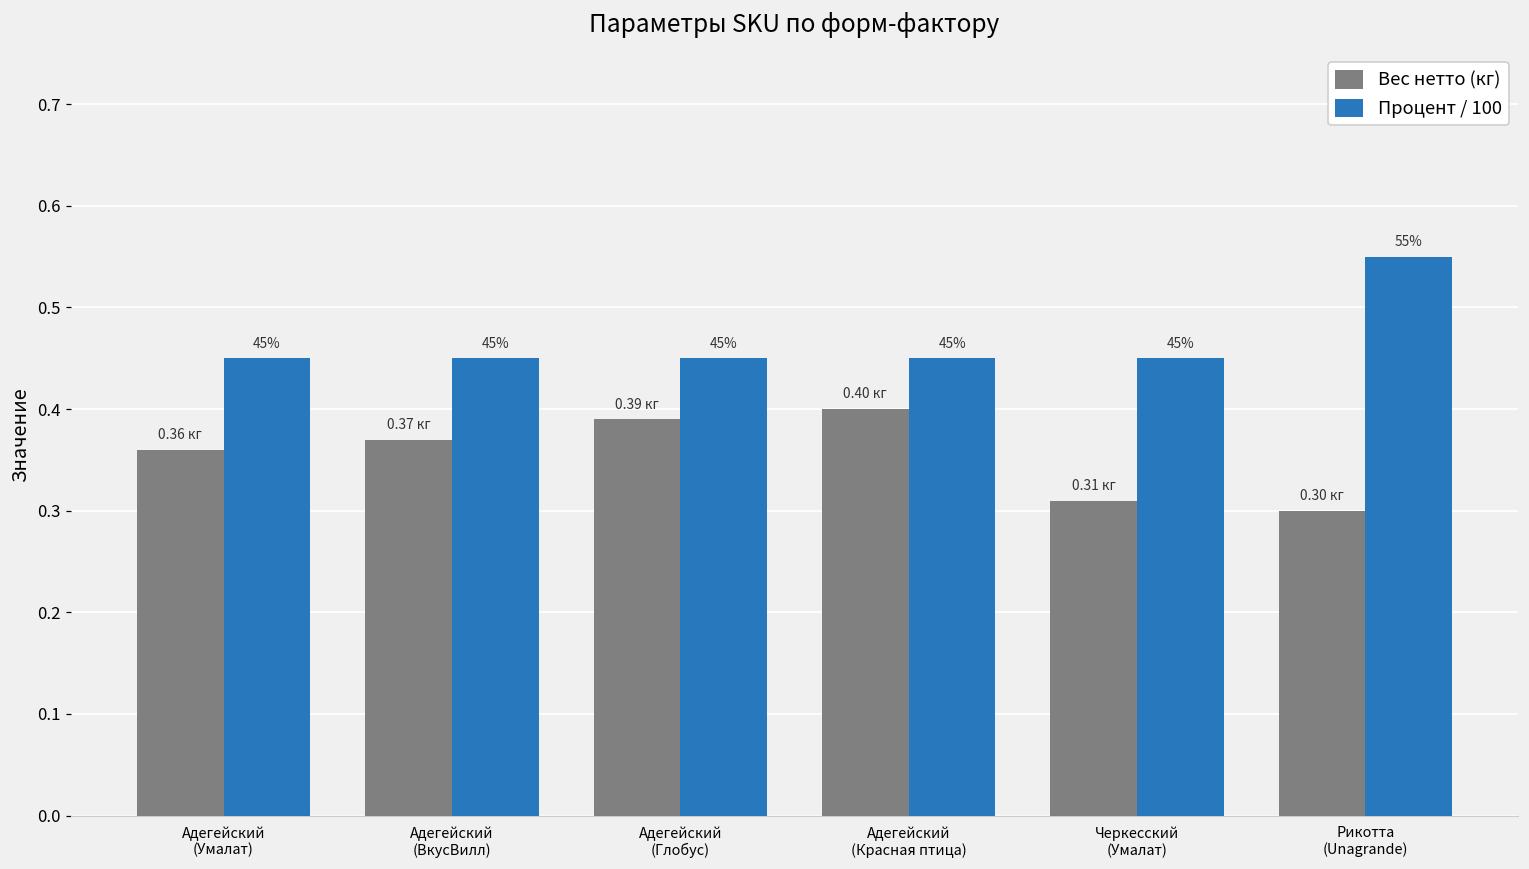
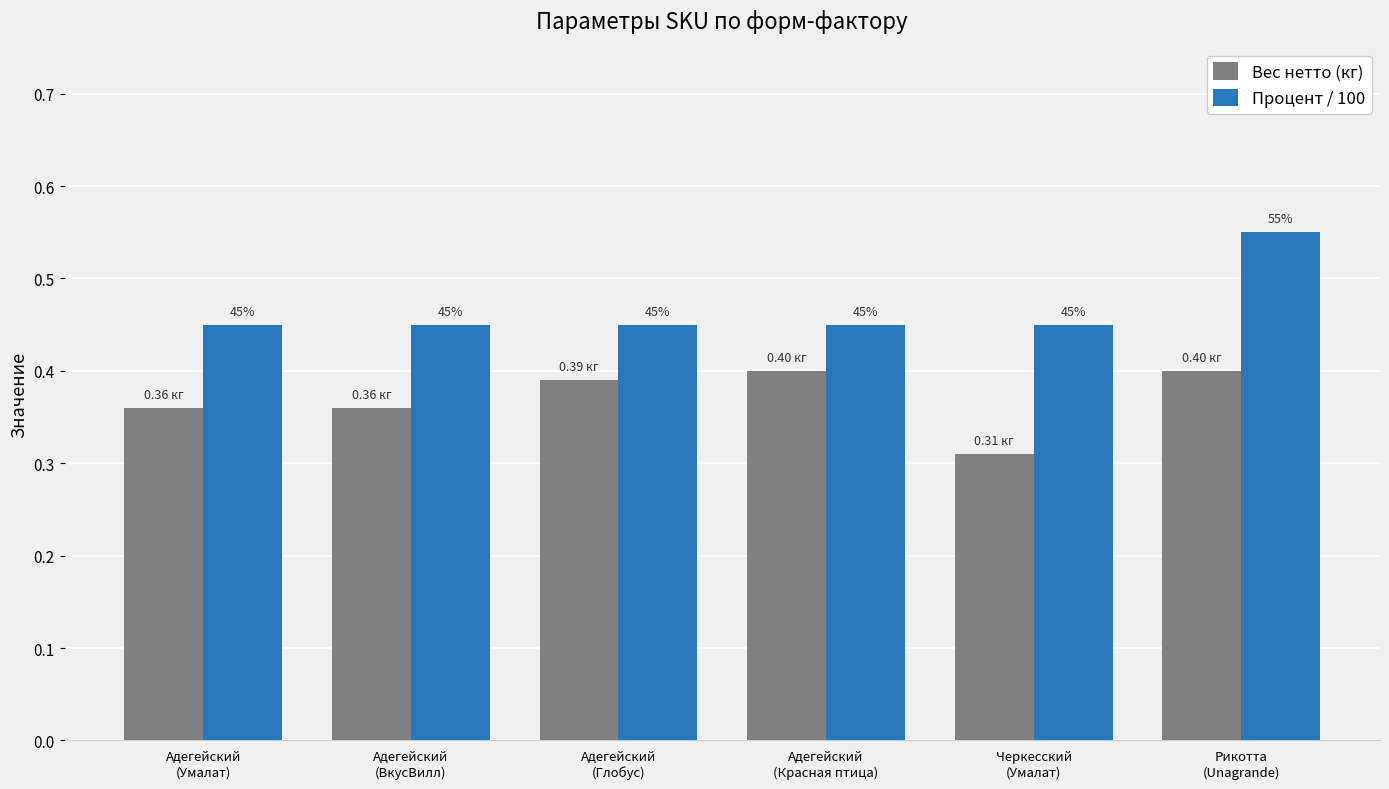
Вес нетто (кг), Адегейский (ВкусВилл): 0.37 -> 0.36
Вес нетто (кг), Рикотта (Unagrande): 0.30 -> 0.40
